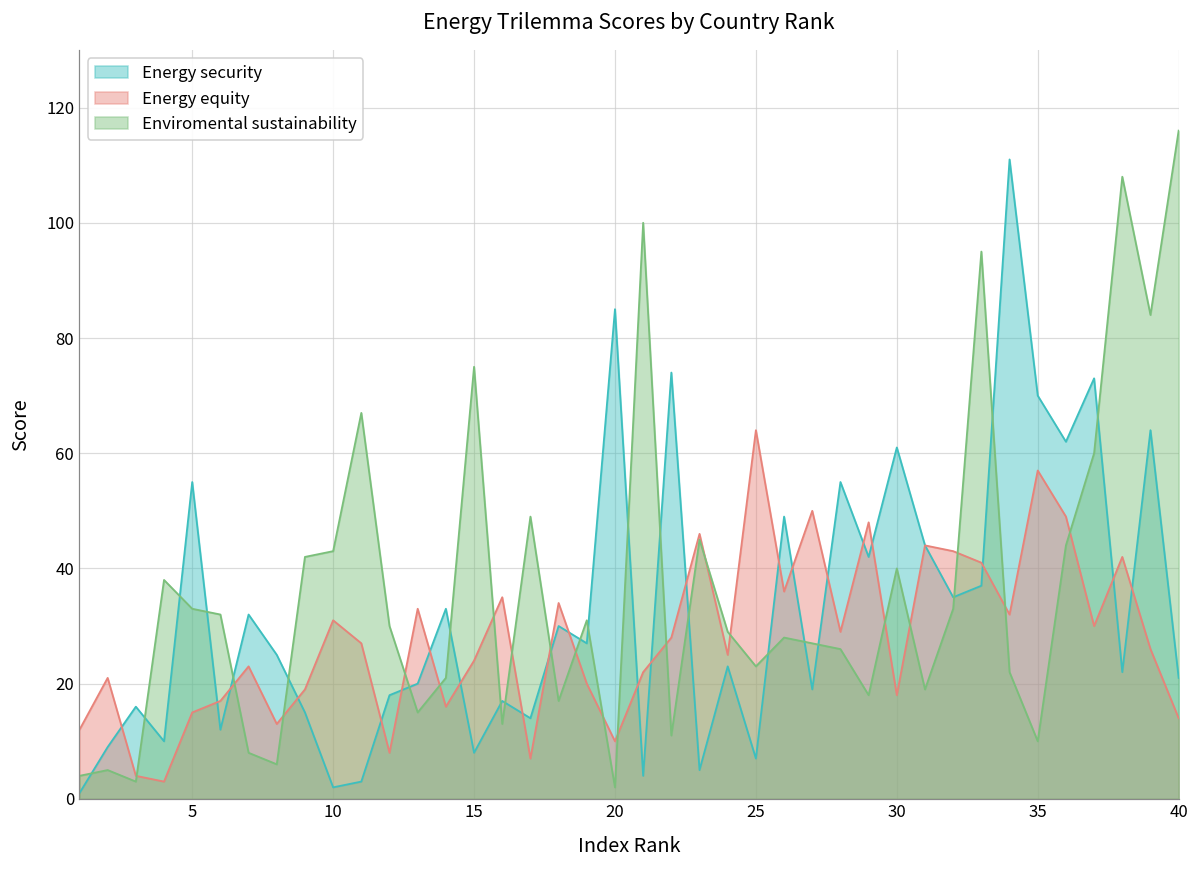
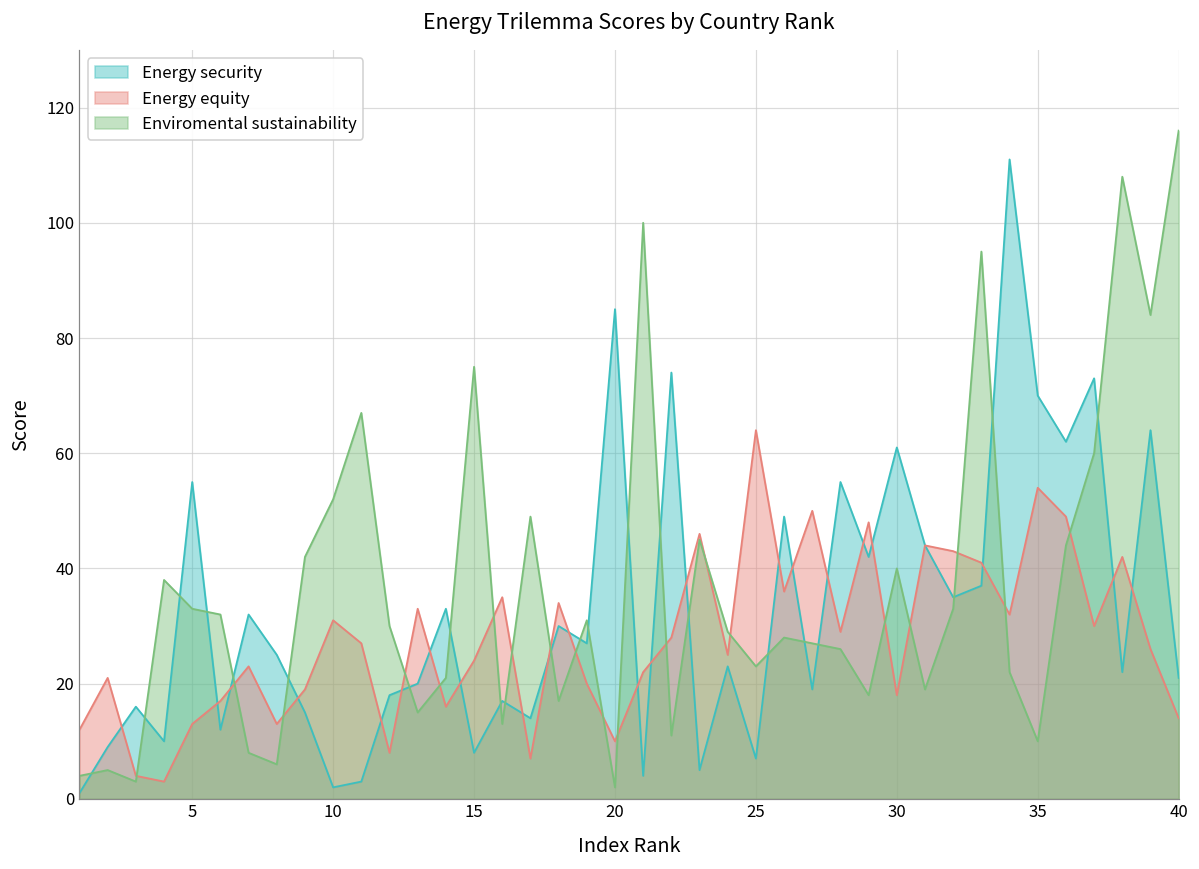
Energy equity, 5: 15 -> 13
Enviromental sustainability, 10: 43 -> 52
Energy equity, 35: 57 -> 54
